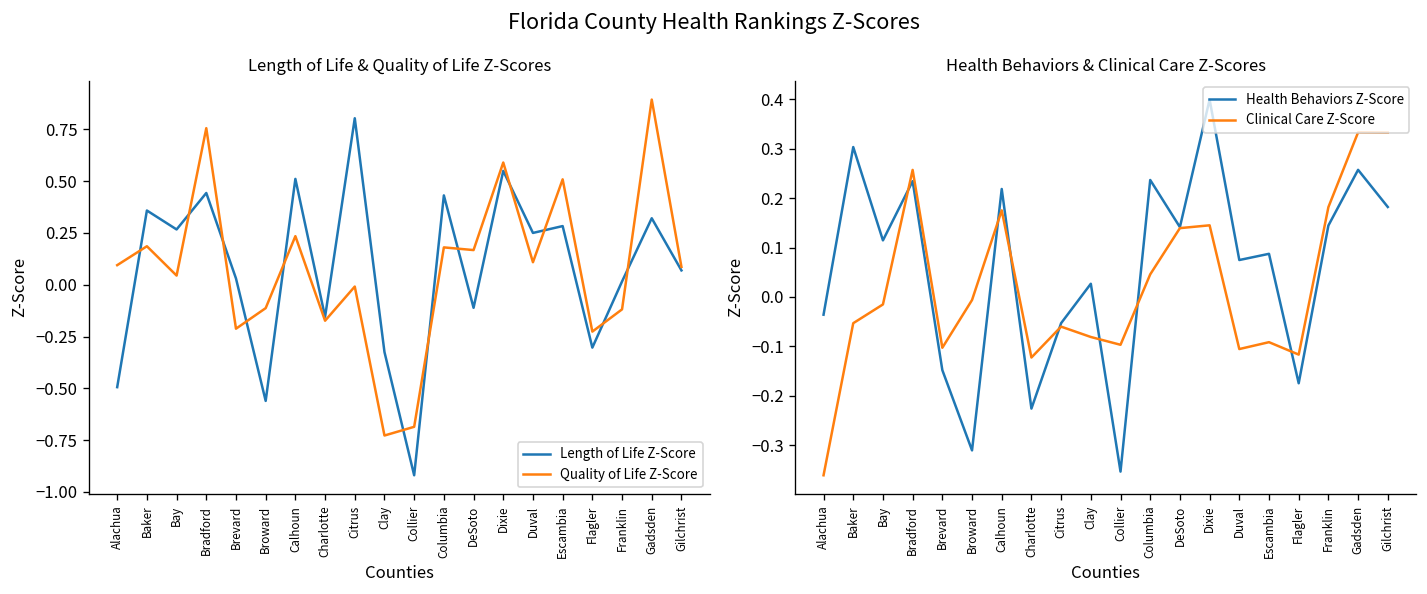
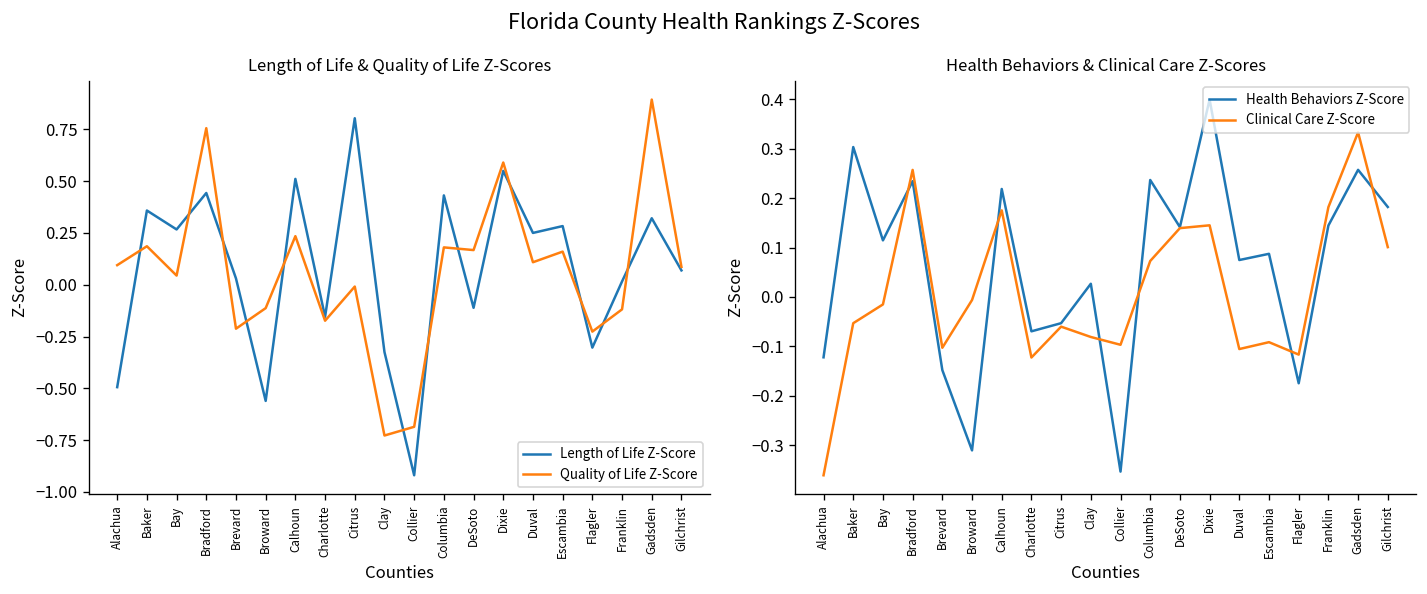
Length of Life & Quality of Life Z-Scores, Quality of Life Z-Score, Escambia: 0.51 -> 0.16
Health Behaviors & Clinical Care Z-Scores, Health Behaviors Z-Score, Alachua: -0.04 -> -0.12
Health Behaviors & Clinical Care Z-Scores, Health Behaviors Z-Score, Charlotte: -0.23 -> -0.07
Health Behaviors & Clinical Care Z-Scores, Clinical Care Z-Score, Columbia: 0.05 -> 0.07
Health Behaviors & Clinical Care Z-Scores, Clinical Care Z-Score, Gilchrist: 0.33 -> 0.10
